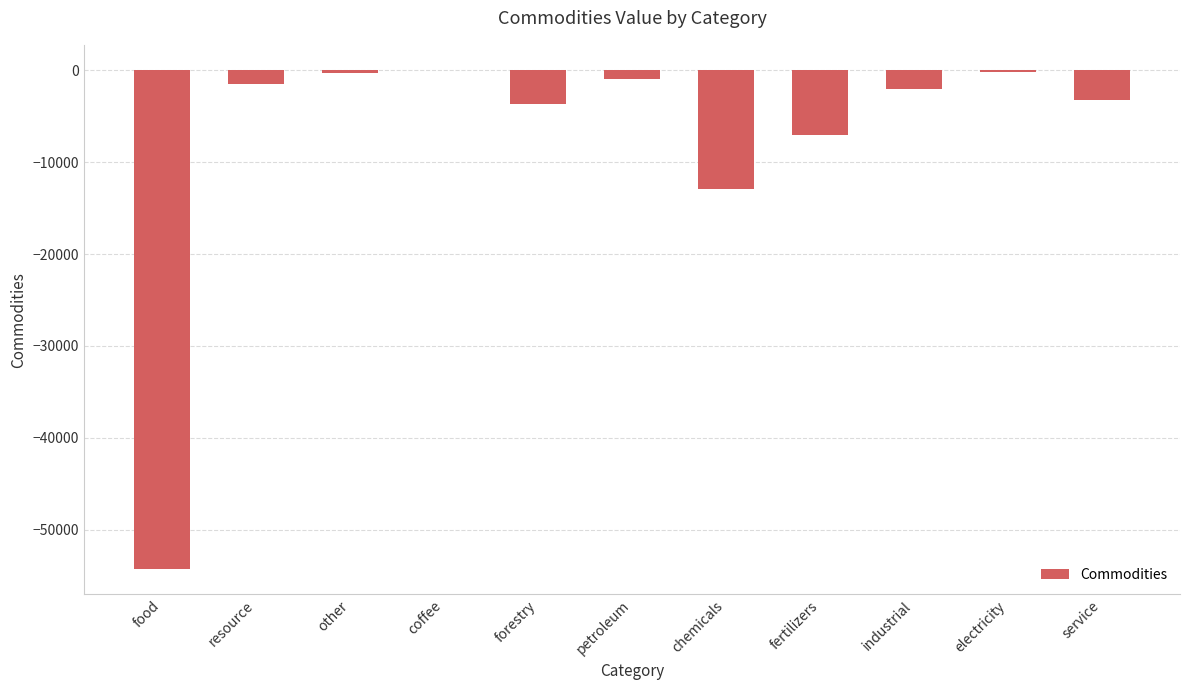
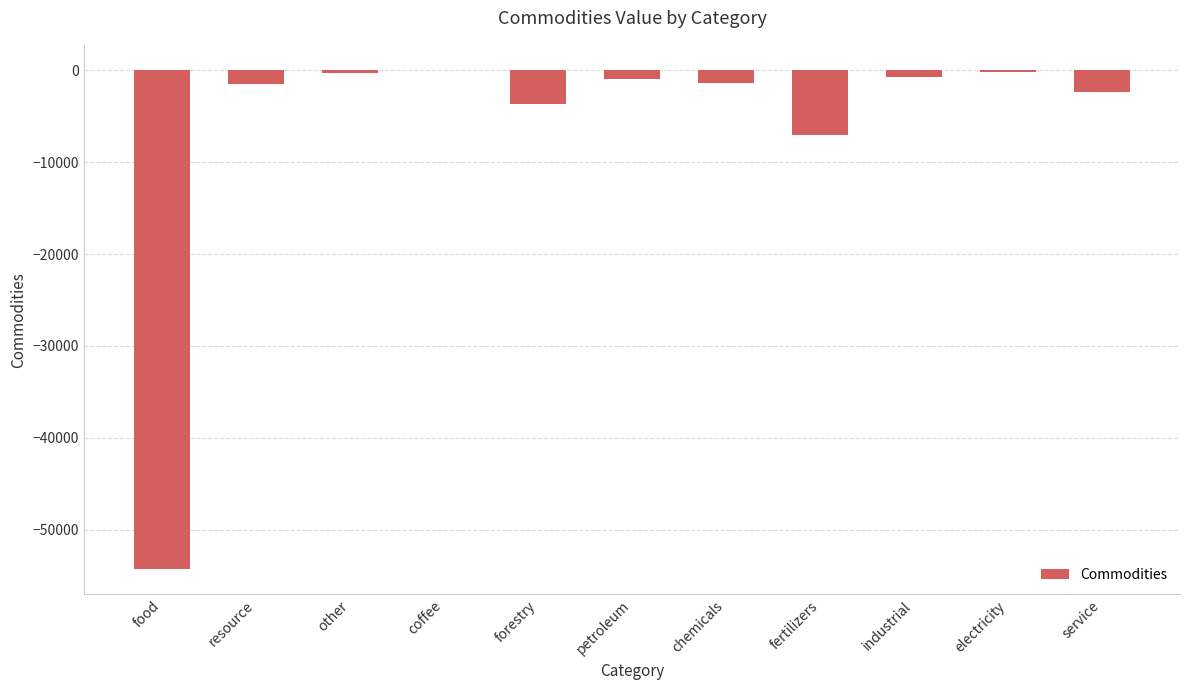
chemicals: -13000 -> -1000
industrial: -2000 -> -1000
service: -3000 -> -2000
